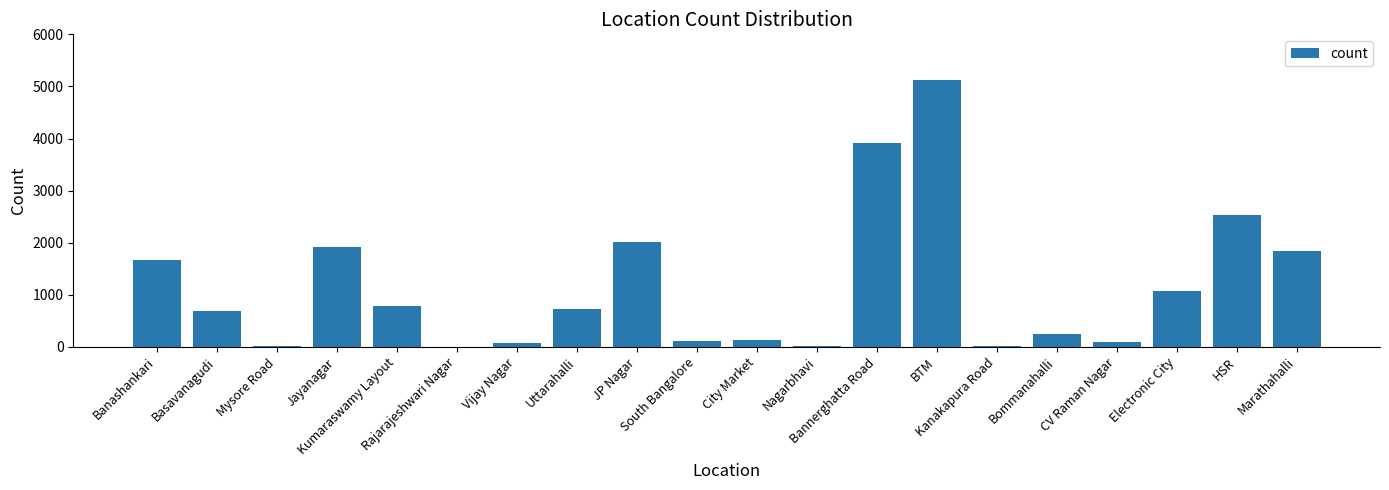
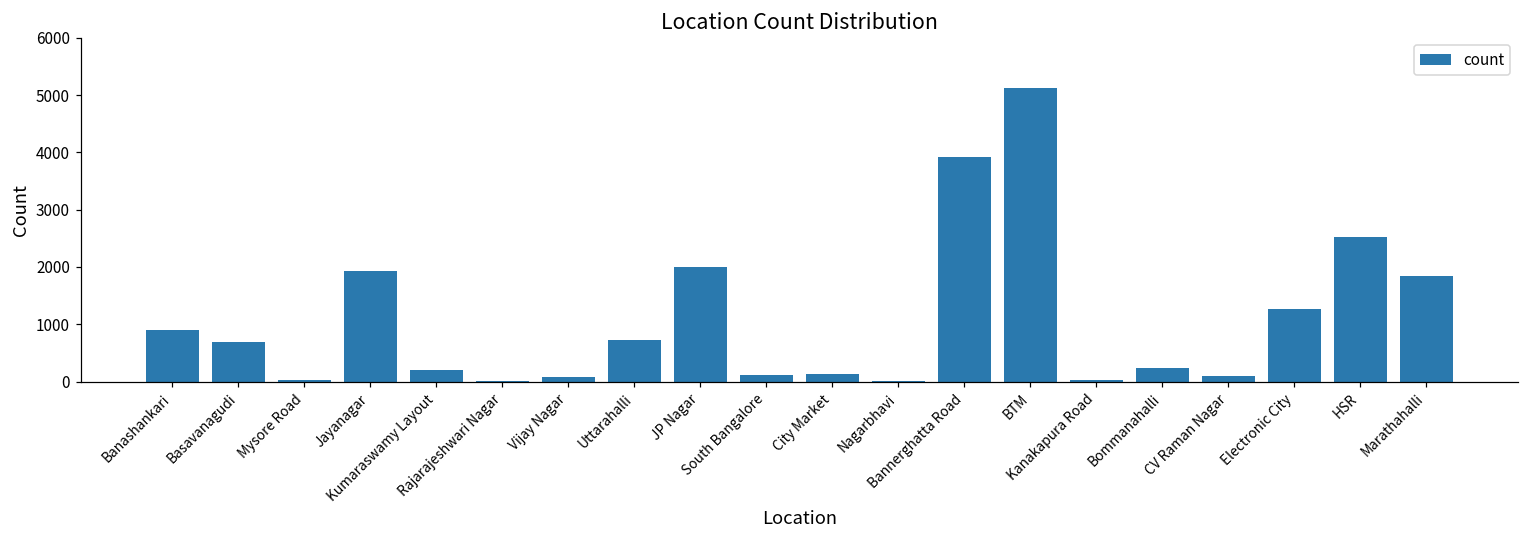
Banashankari: 1700 -> 900
Kumaraswamy Layout: 800 -> 200
Electronic City: 1100 -> 1300
